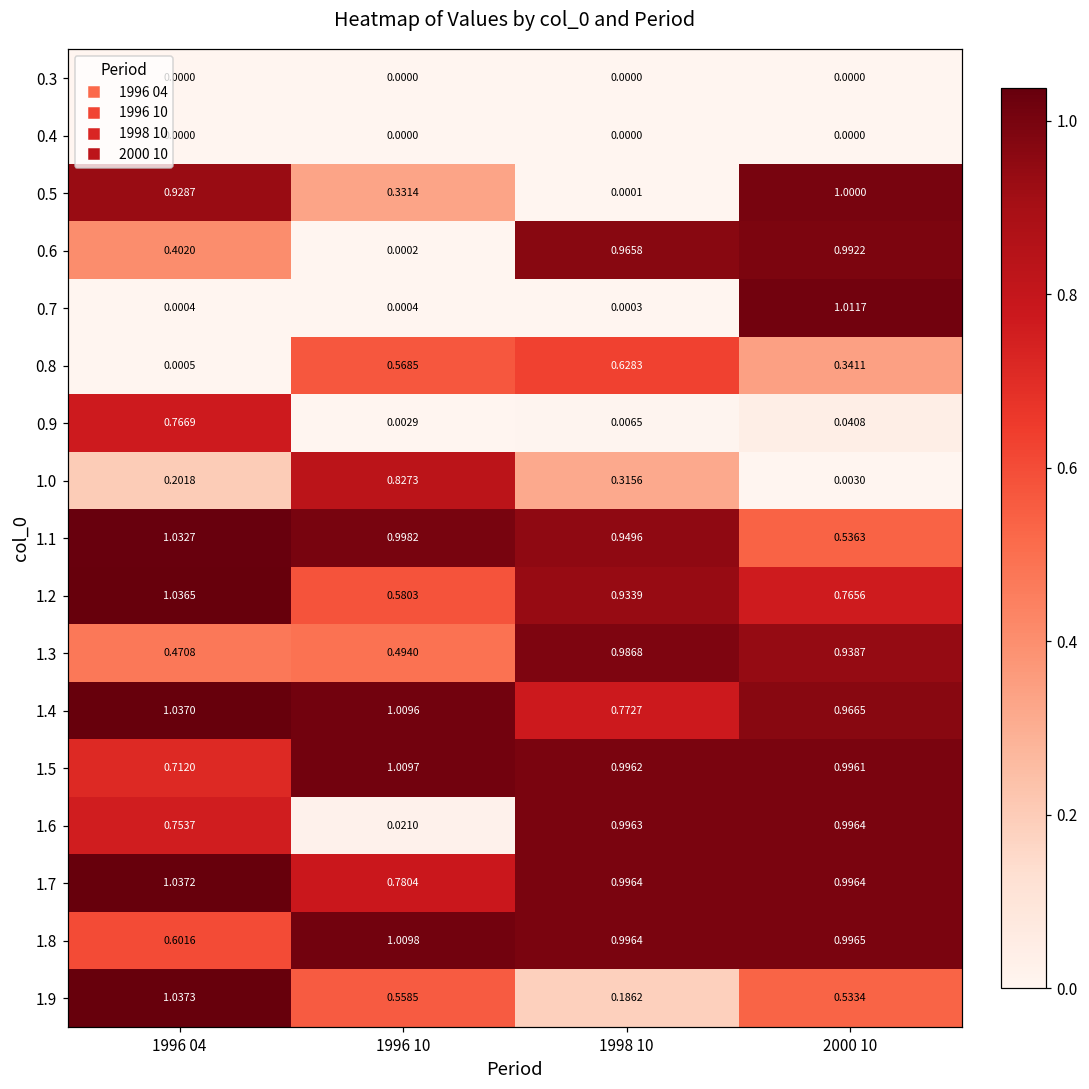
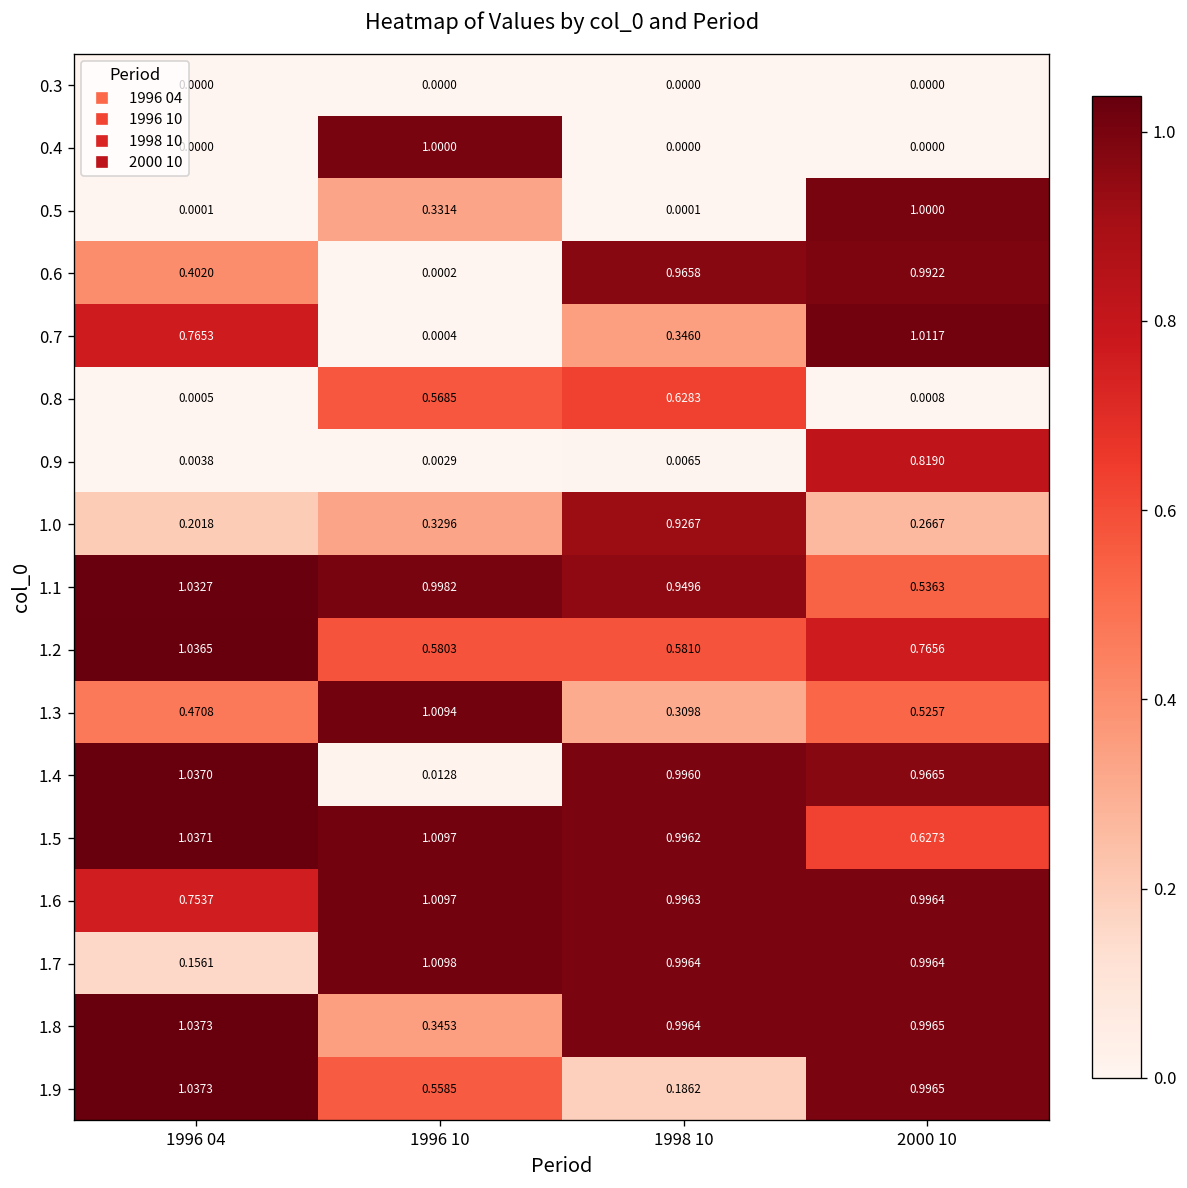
0.4, 1996 10: 0.0000 -> 1.0000
0.5, 1996 04: 0.9287 -> 0.0001
0.7, 1996 04: 0.0004 -> 0.7653
0.7, 1998 10: 0.0003 -> 0.3460
0.8, 2000 10: 0.3411 -> 0.0008
0.9, 1996 04: 0.7669 -> 0.0038
0.9, 2000 10: 0.0408 -> 0.8190
1.0, 1996 10: 0.8273 -> 0.3296
1.0, 1998 10: 0.3156 -> 0.9267
1.0, 2000 10: 0.0030 -> 0.2667
1.2, 1998 10: 0.9339 -> 0.5810
1.3, 1996 10: 0.4940 -> 1.0094
1.3, 1998 10: 0.9868 -> 0.3098
1.3, 2000 10: 0.9387 -> 0.5257
1.4, 1996 10: 1.0096 -> 0.0128
1.4, 1998 10: 0.7727 -> 0.9960
1.5, 1996 04: 0.7120 -> 1.0371
1.5, 2000 10: 0.9961 -> 0.6273
1.6, 1996 10: 0.0210 -> 1.0097
1.7, 1996 04: 1.0372 -> 0.1561
1.7, 1996 10: 0.7804 -> 1.0098
1.8, 1996 04: 0.6016 -> 1.0373
1.8, 1996 10: 1.0098 -> 0.3453
1.9, 2000 10: 0.5334 -> 0.9965
